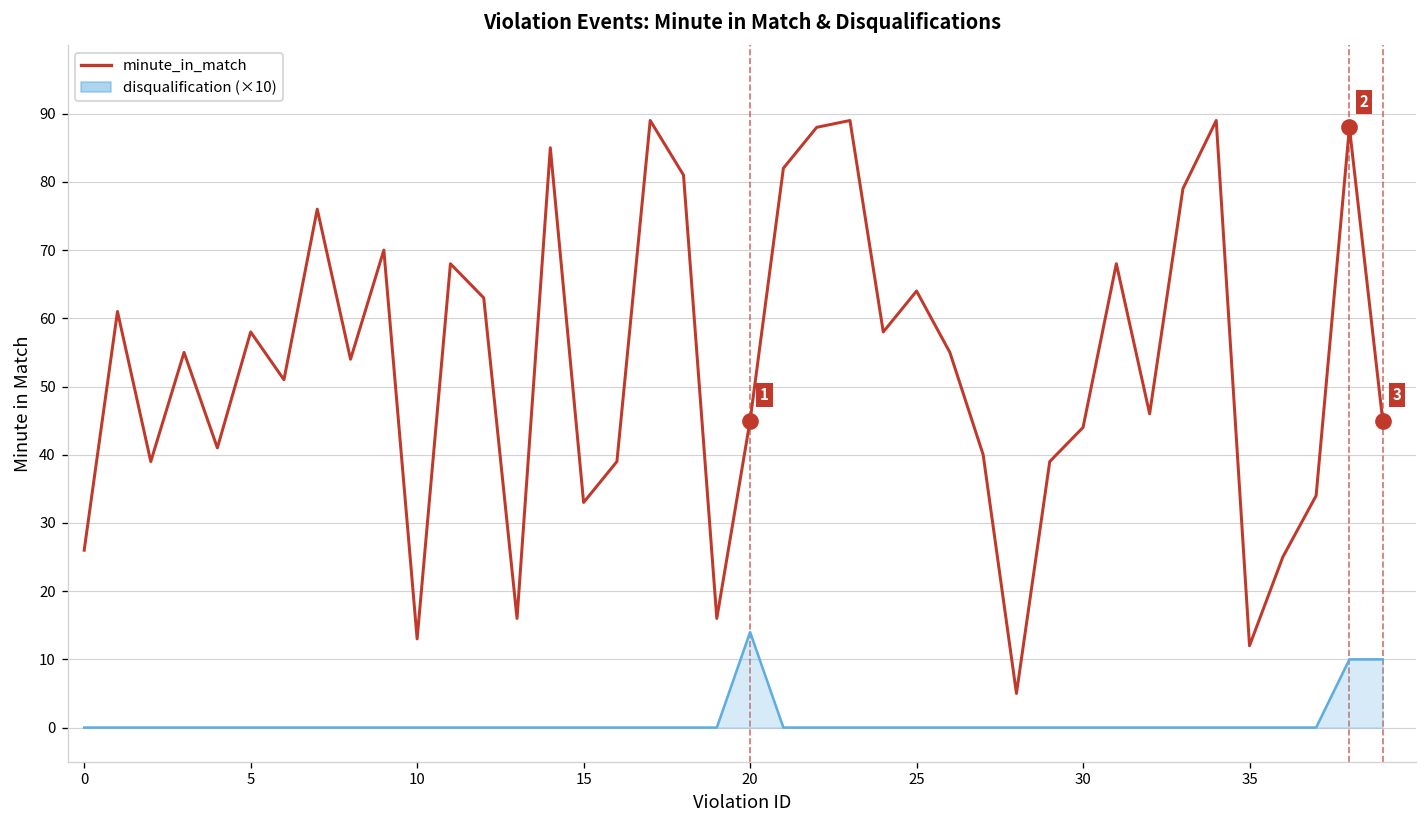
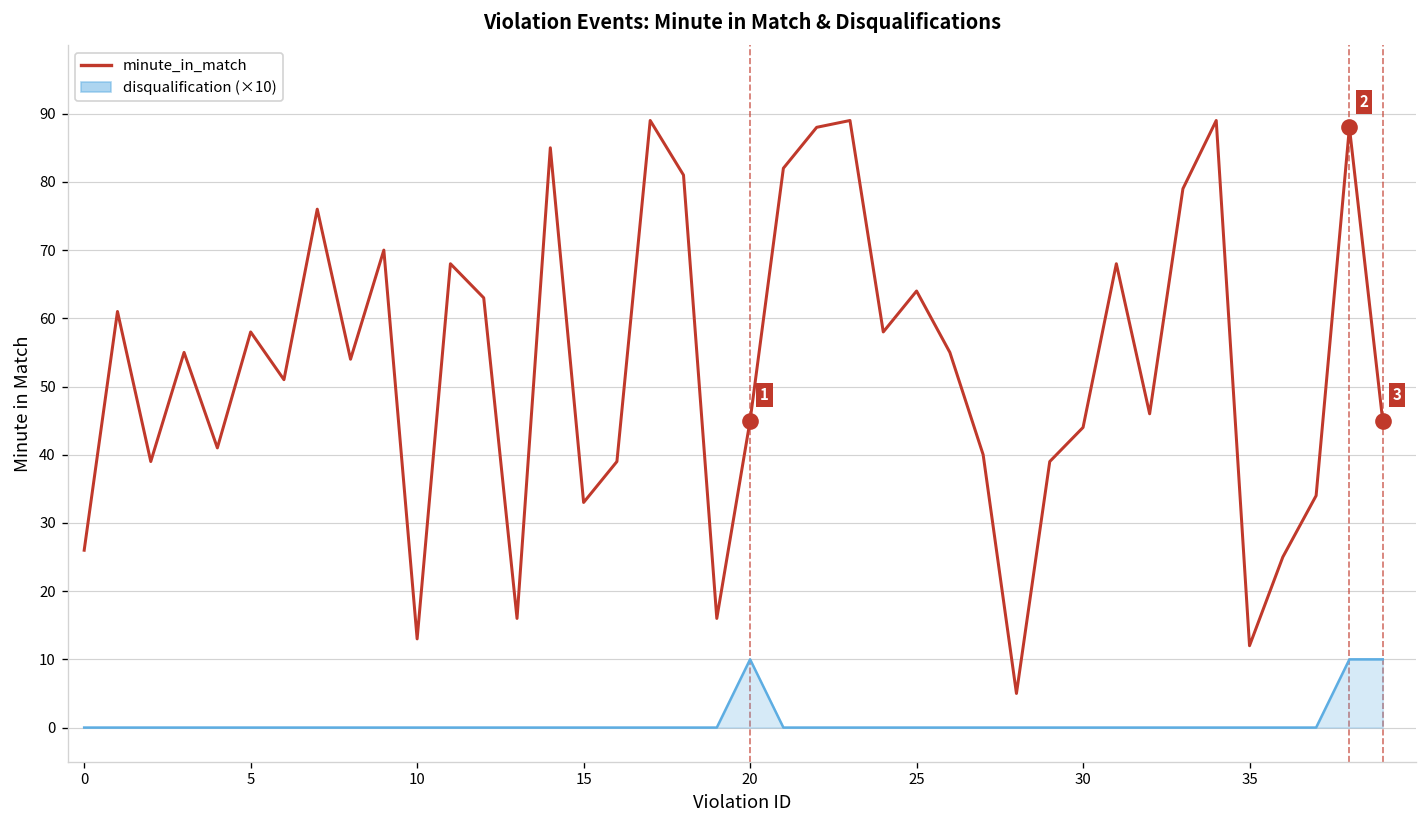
disqualification (×10), 20: 14 -> 10
